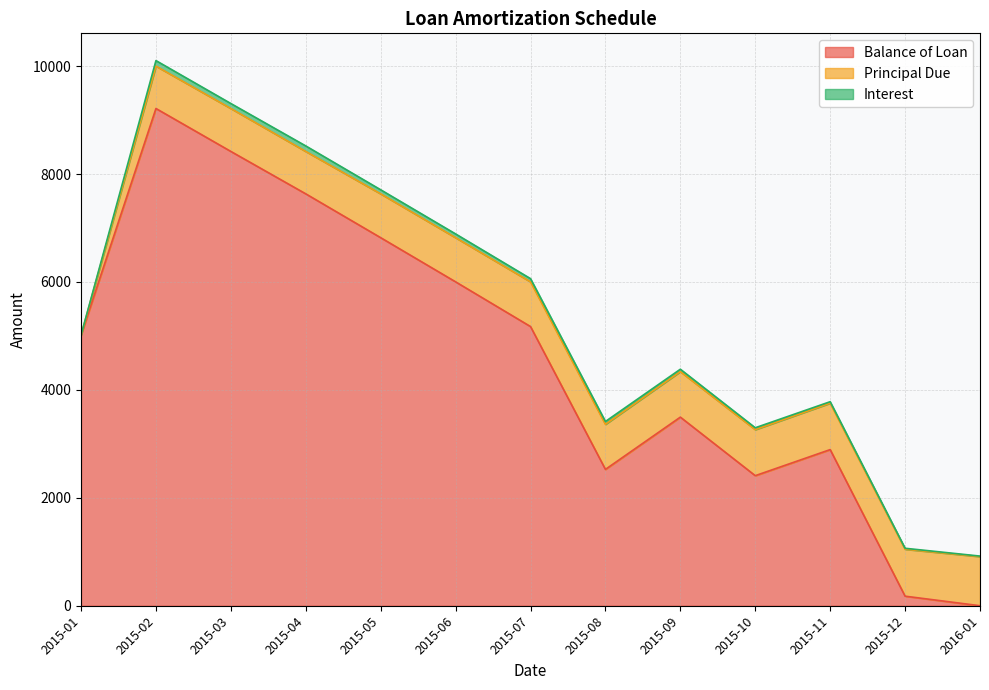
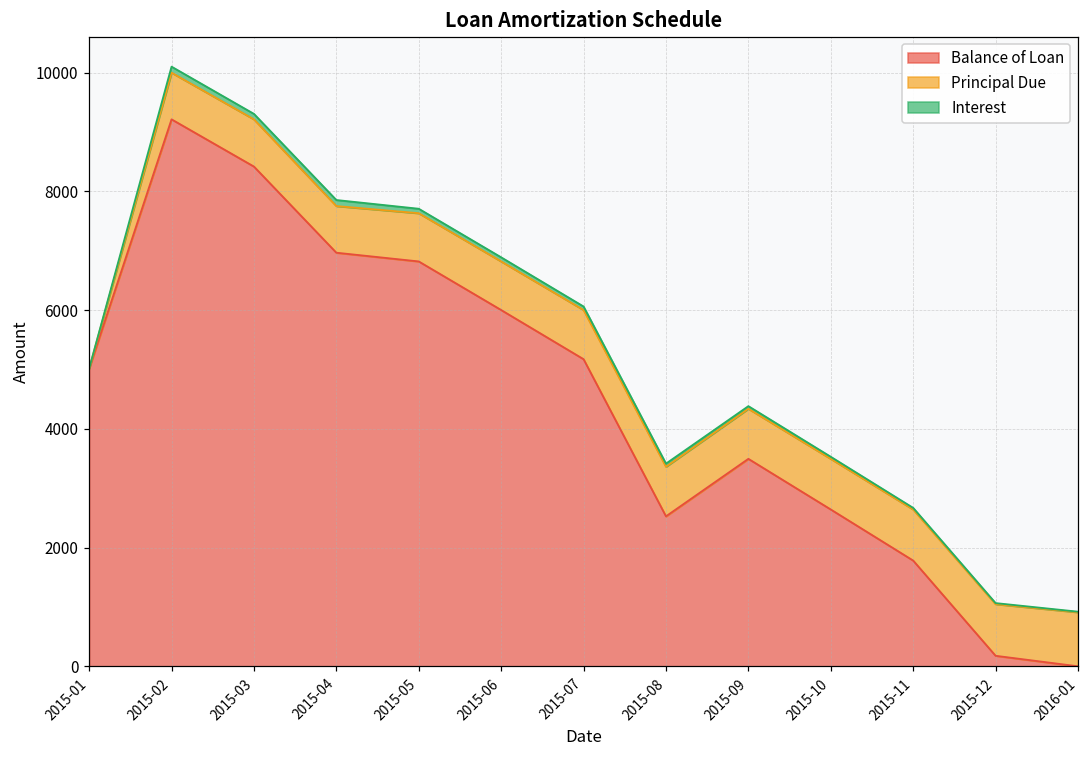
Balance of Loan, 2015-04: 7600 -> 7000
Balance of Loan, 2015-10: 2400 -> 2600
Balance of Loan, 2015-11: 2900 -> 1800
